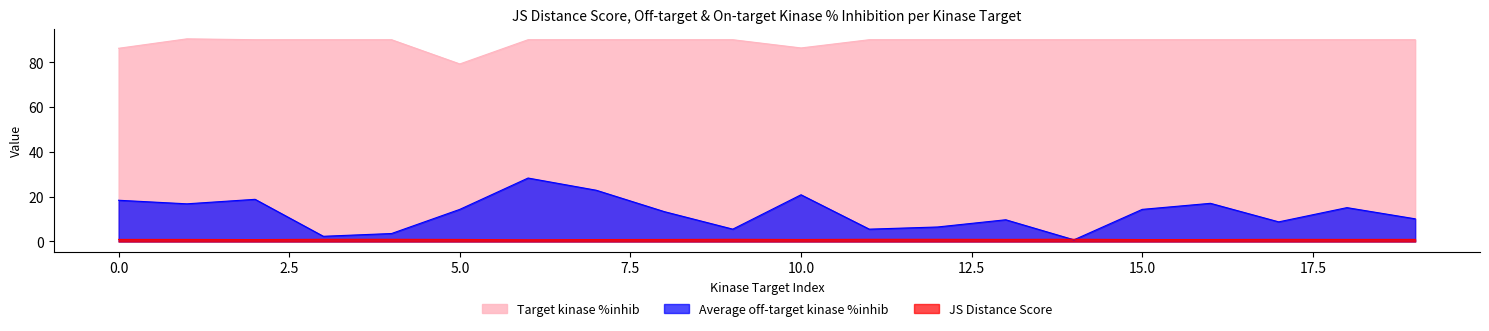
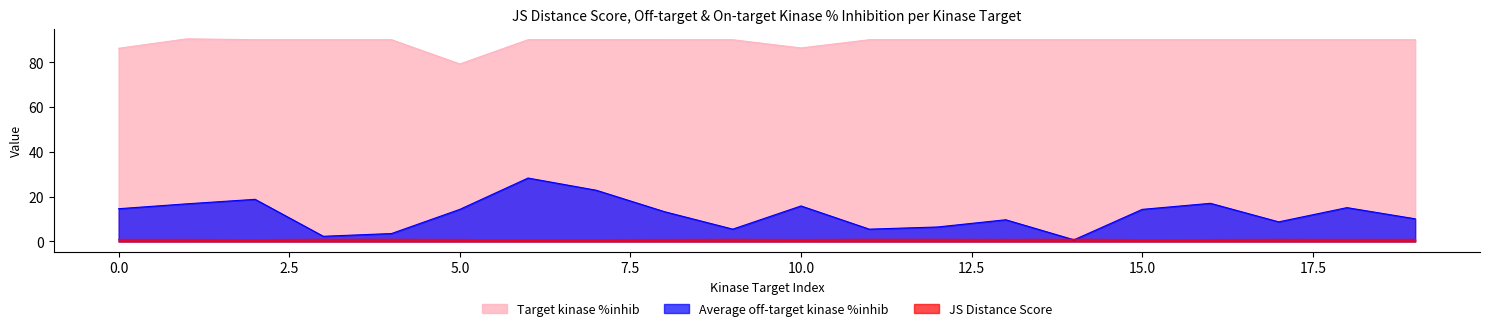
Average off-target kinase %inhib, 0.0: 18 -> 15
Average off-target kinase %inhib, 10.0: 21 -> 16
